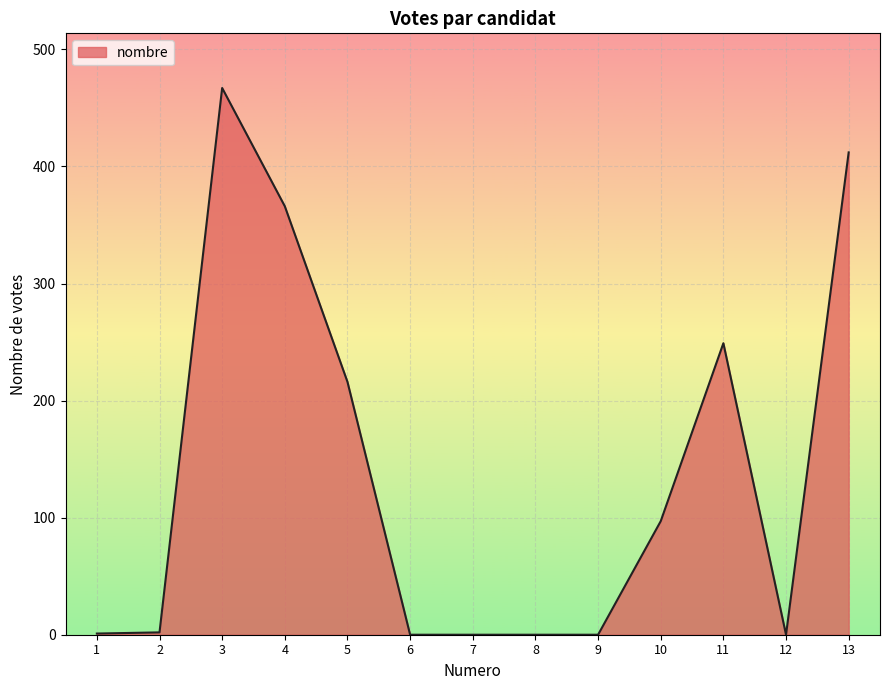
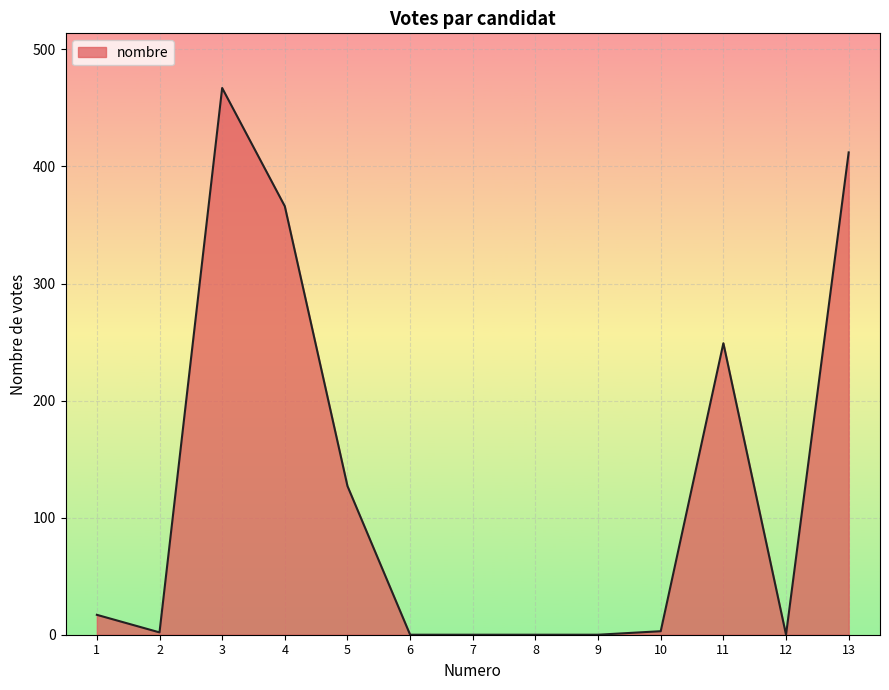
1: 1 -> 17
5: 216 -> 127
10: 97 -> 3
